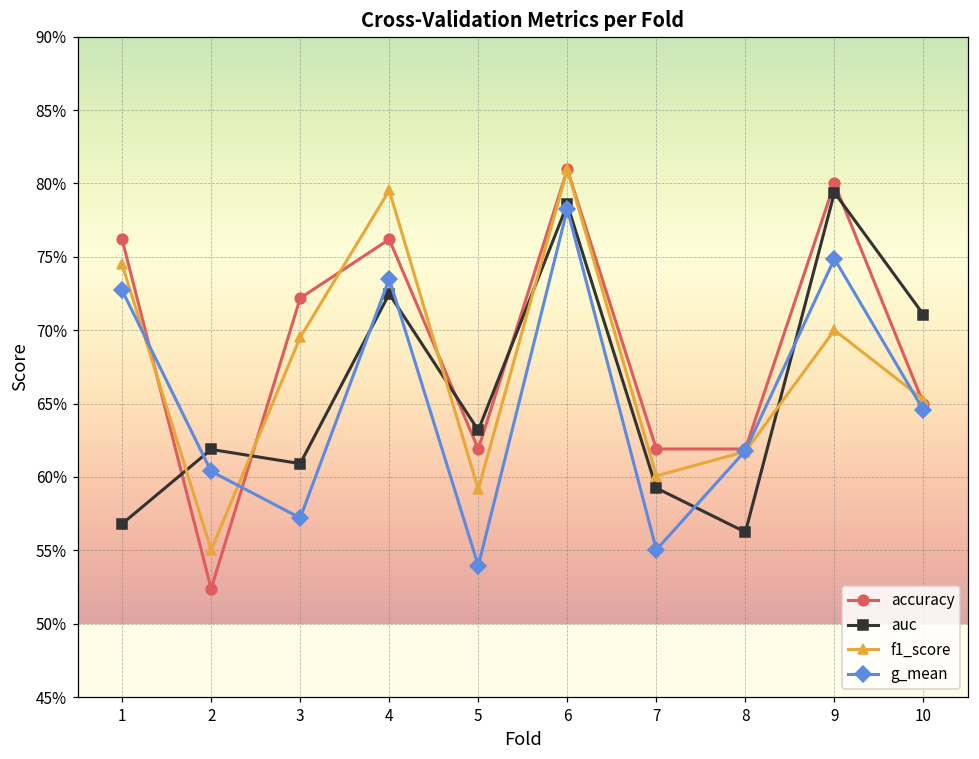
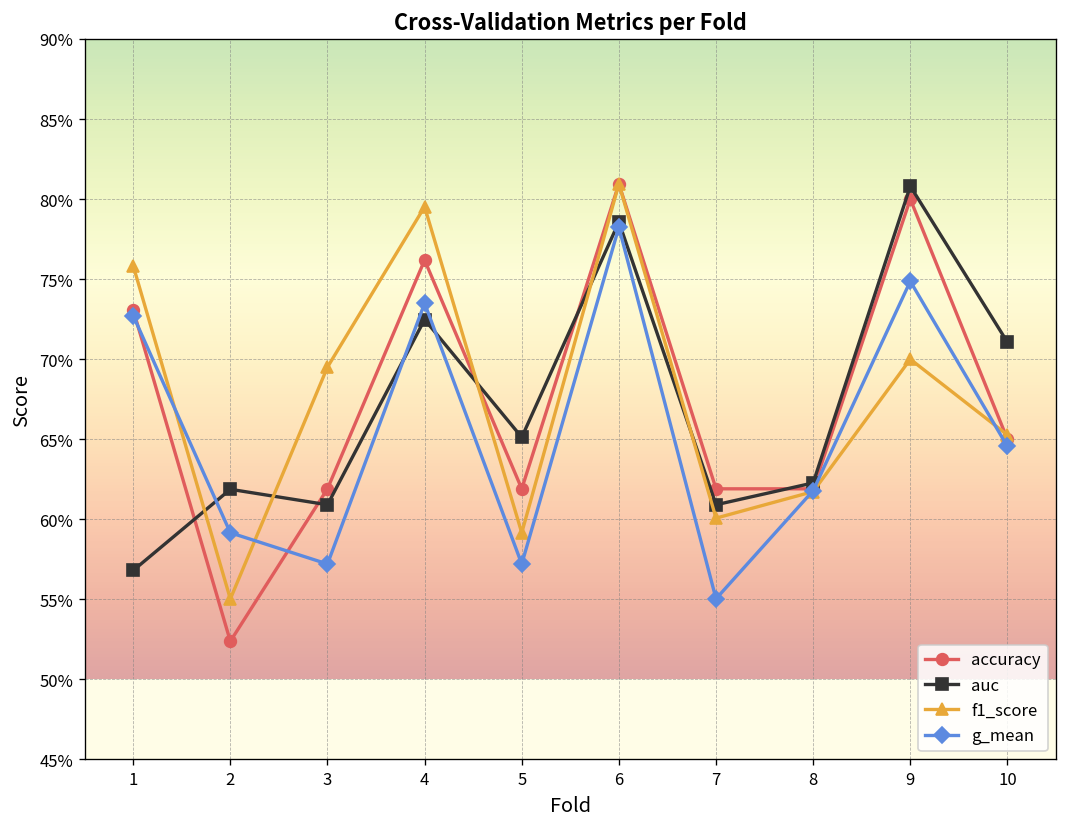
accuracy, 1: 76.2% -> 73.1%
f1_score, 1: 74.5% -> 75.8%
g_mean, 2: 60.4% -> 59.2%
accuracy, 3: 72.2% -> 61.9%
auc, 5: 63.2% -> 65.1%
g_mean, 5: 53.9% -> 57.2%
auc, 7: 59.2% -> 60.9%
auc, 8: 56.2% -> 62.3%
auc, 9: 79.4% -> 80.8%
